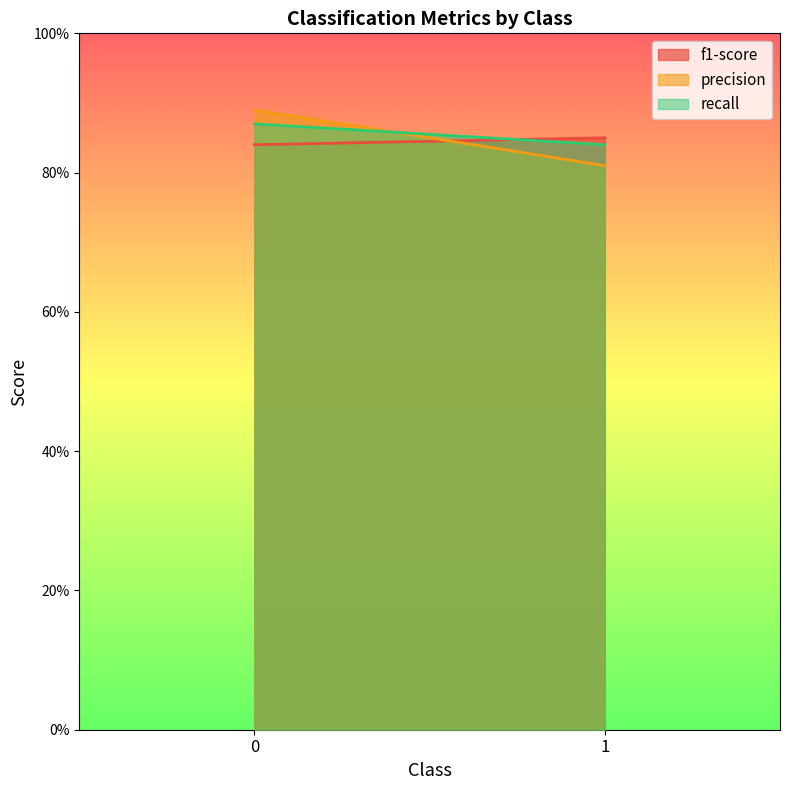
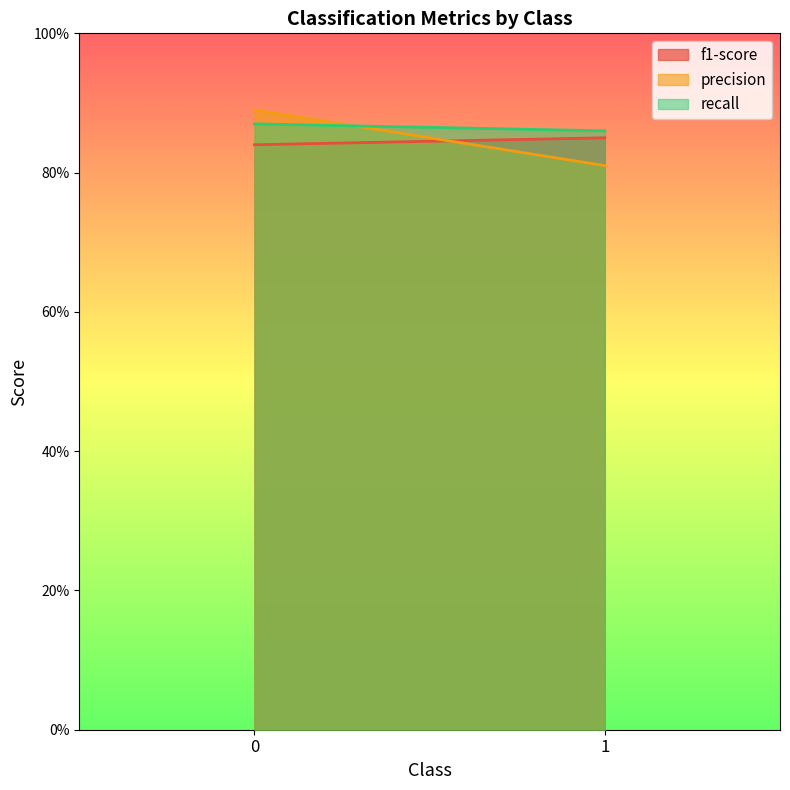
recall, 1: 84% -> 86%
